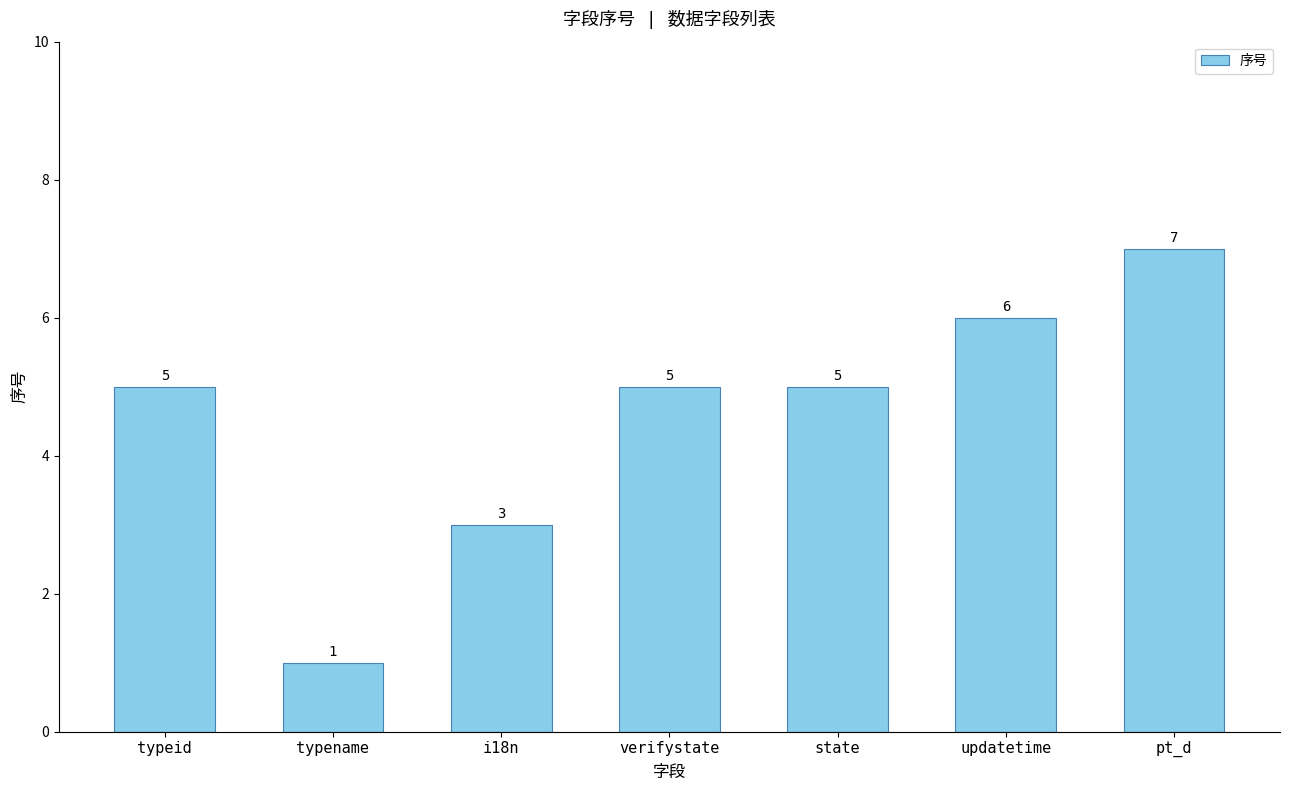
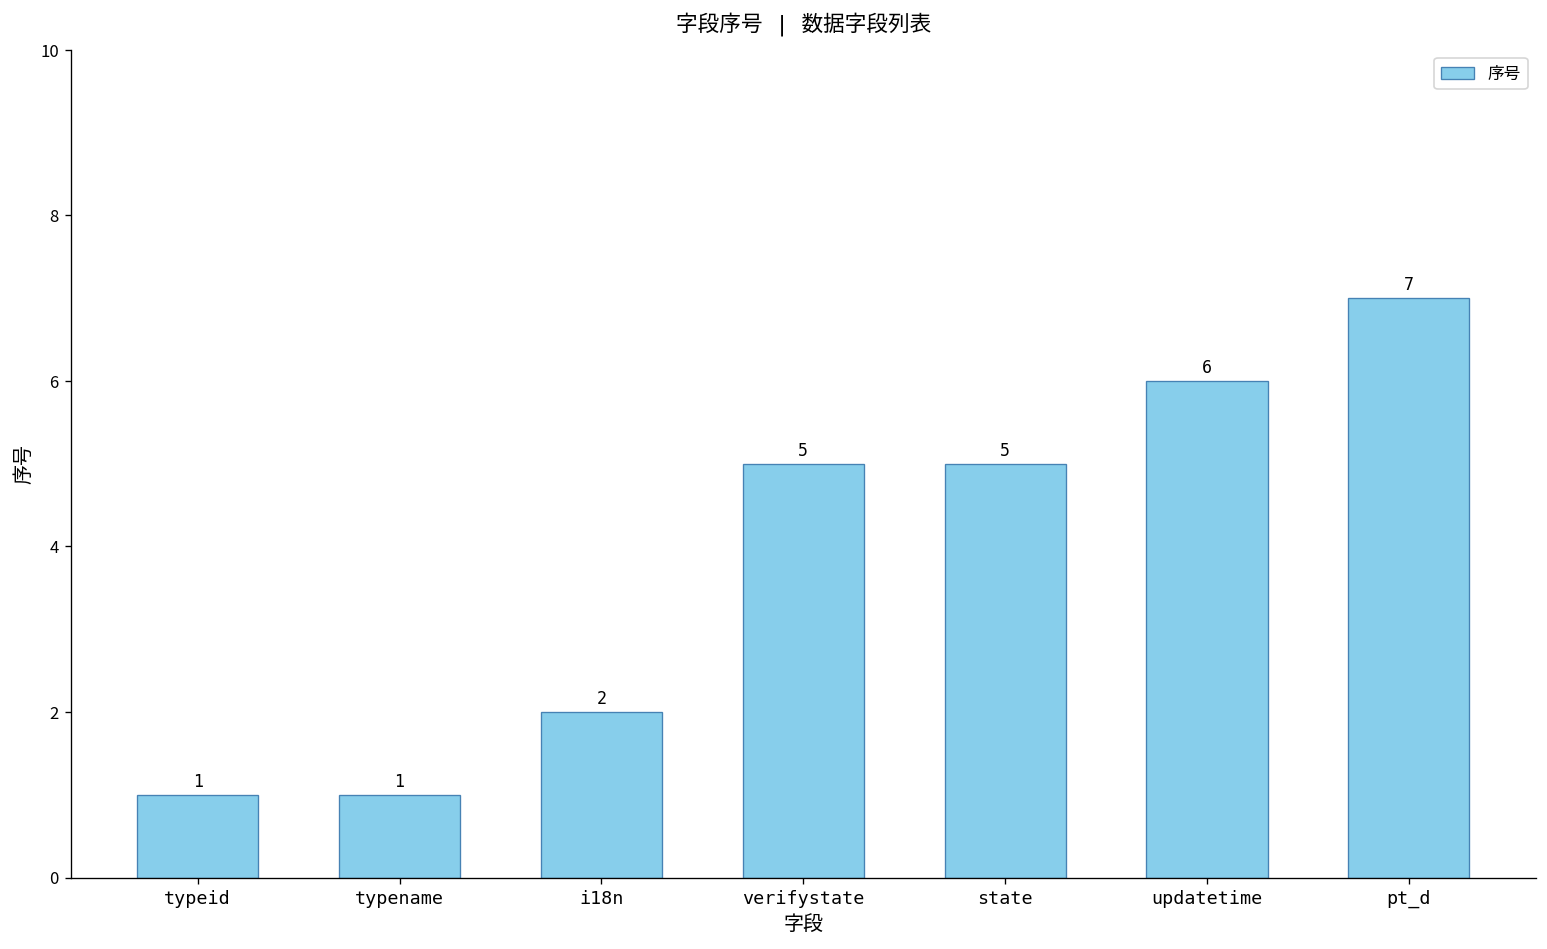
typeid: 5 -> 1
i18n: 3 -> 2
